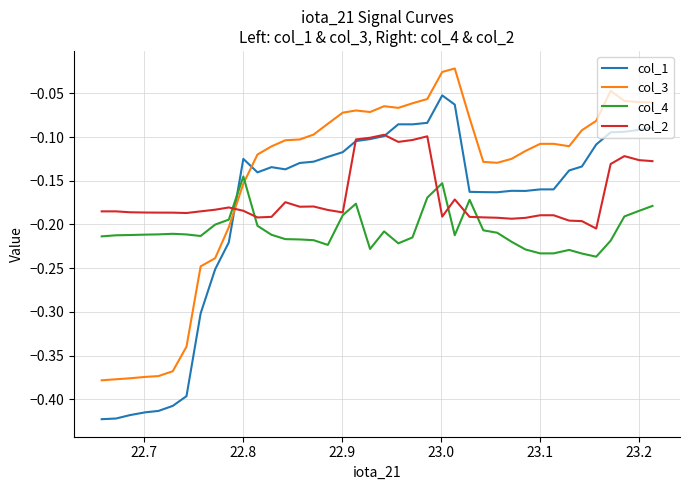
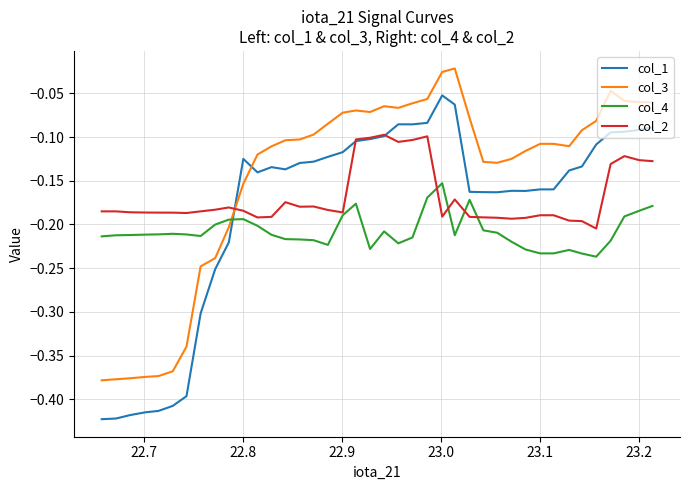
col_4, 22.8: -0.15 -> -0.19
